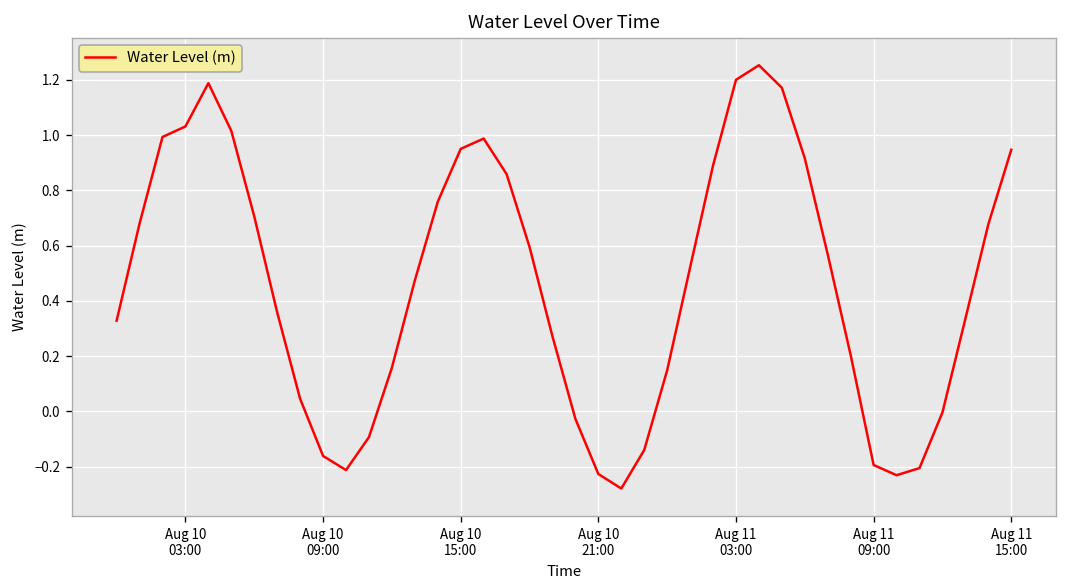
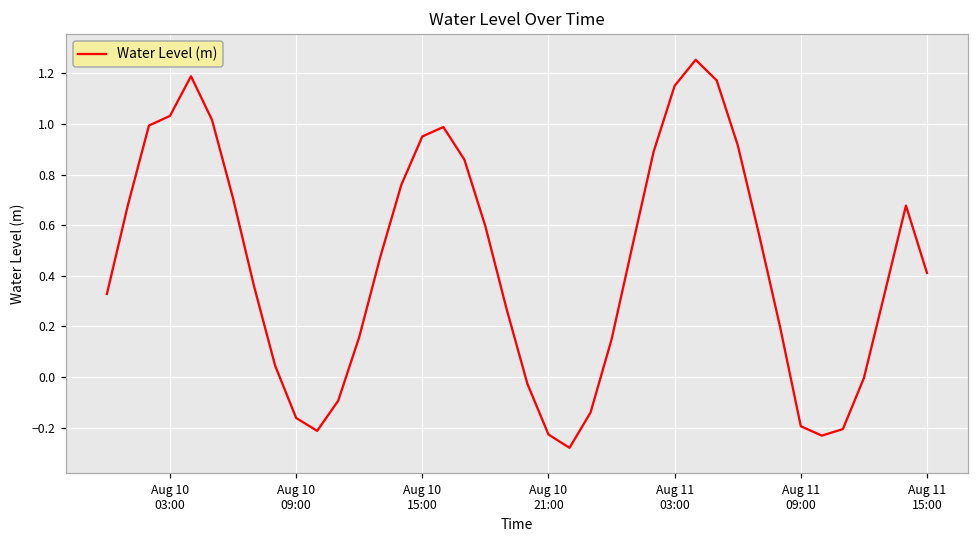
Aug 11 03:00: 1.20 -> 1.15
Aug 11 15:00: 0.95 -> 0.41
